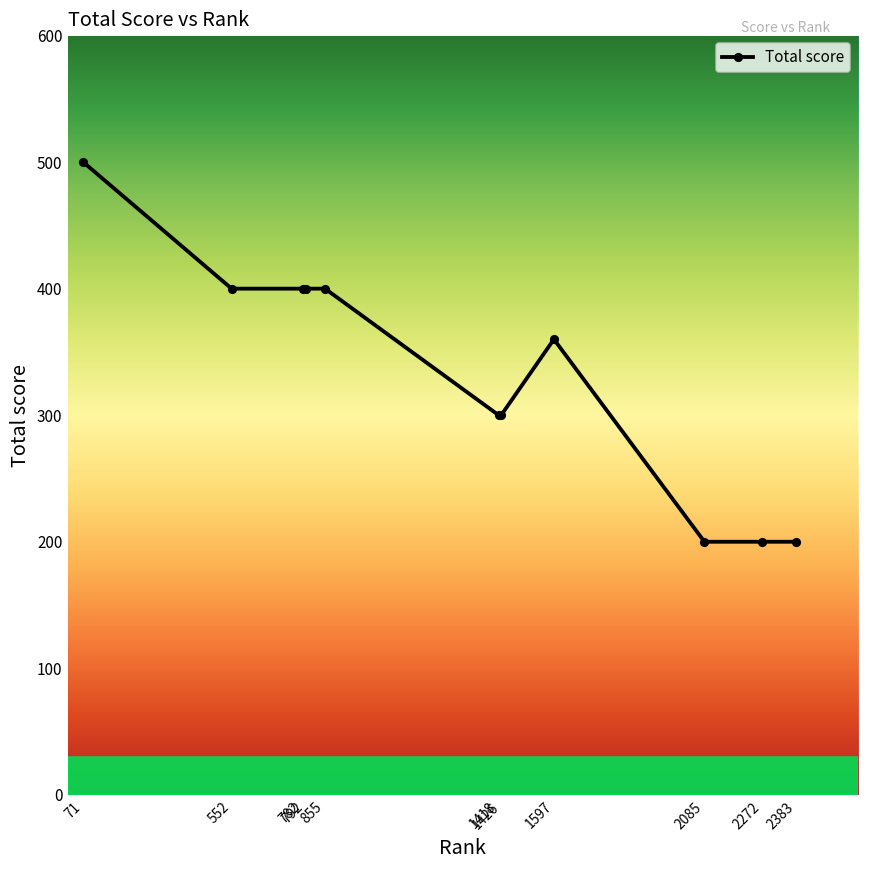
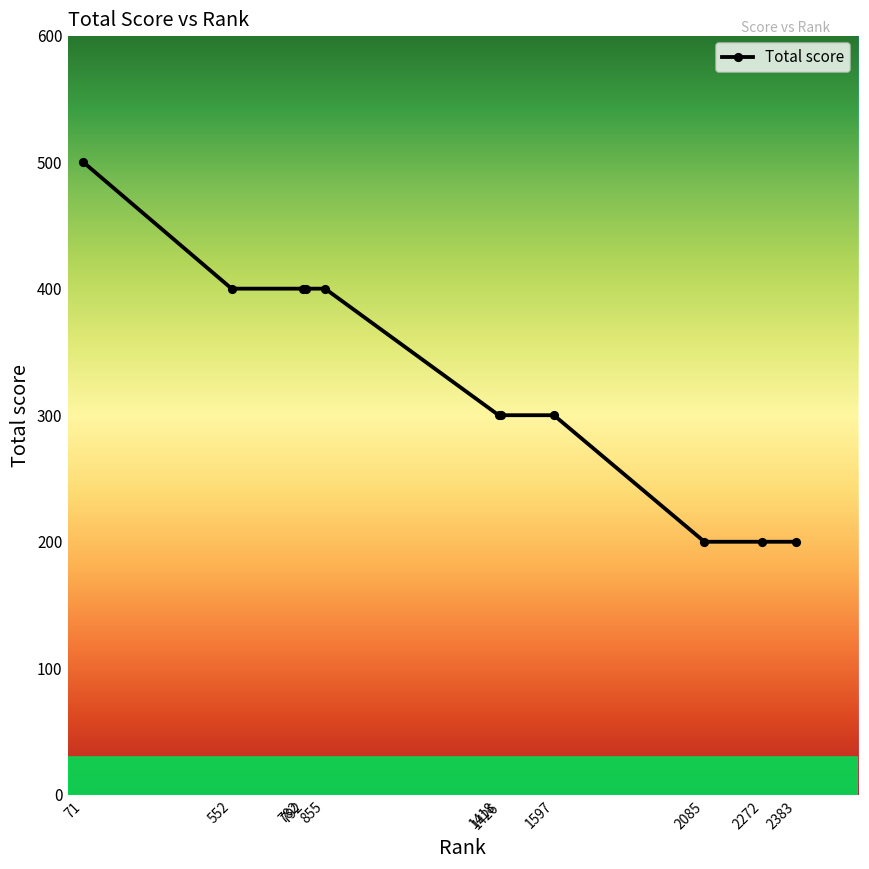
1597: 360 -> 300
